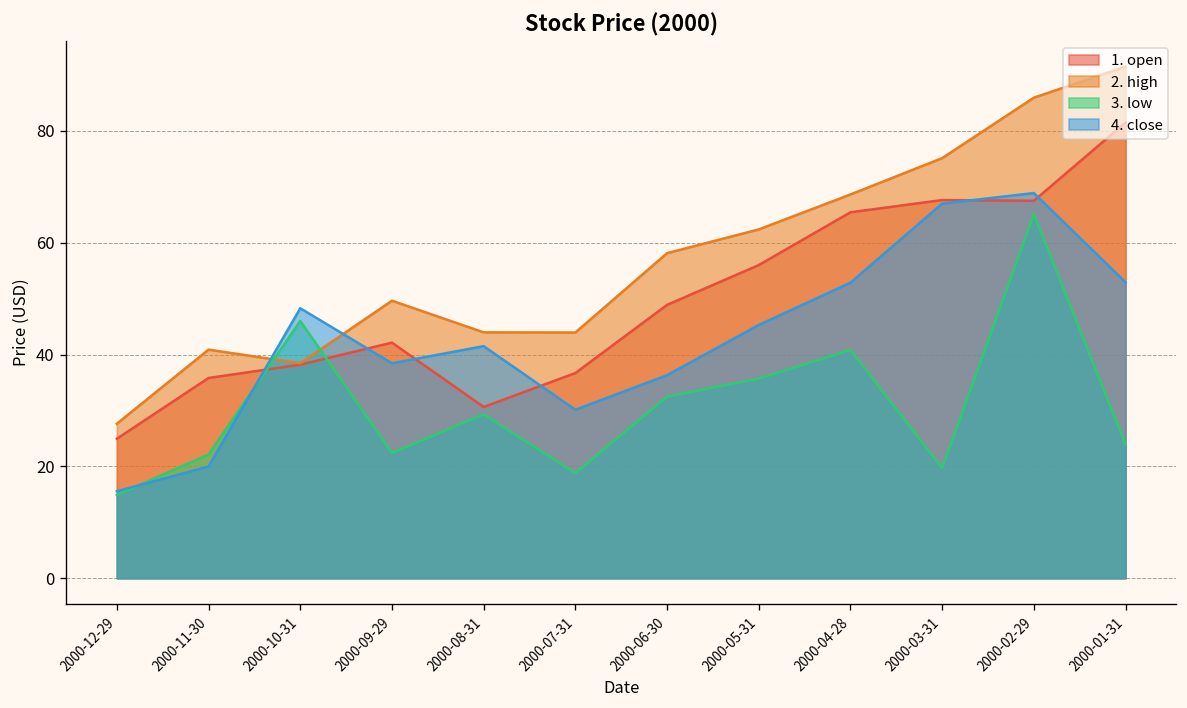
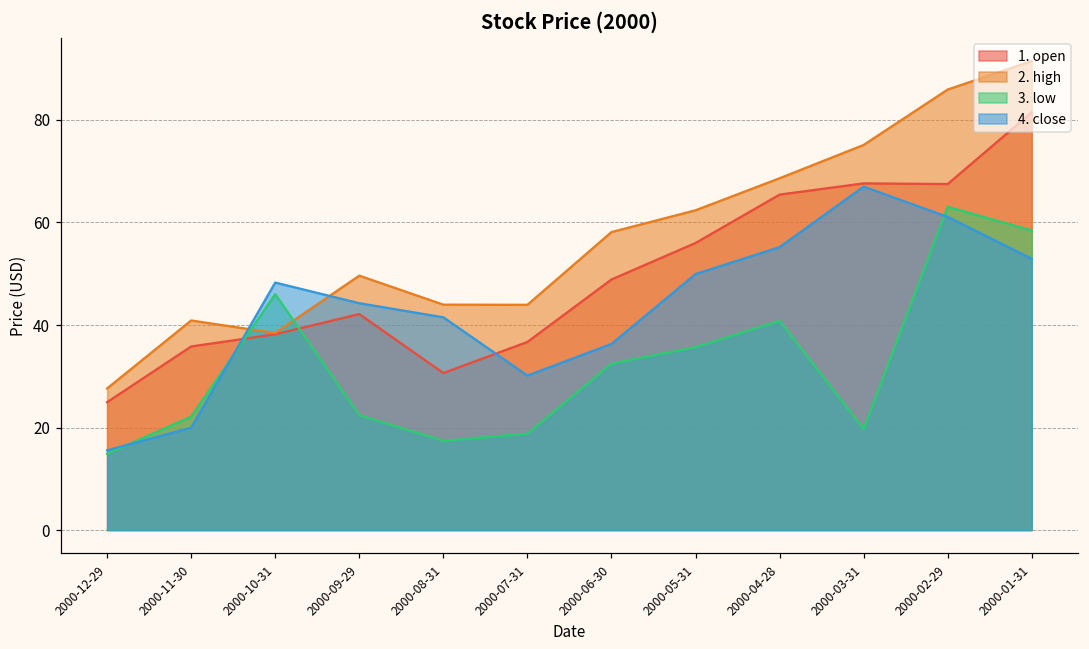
4. close, 2000-09-29: 38 -> 44
3. low, 2000-08-31: 29 -> 17
4. close, 2000-05-31: 45 -> 50
4. close, 2000-04-28: 53 -> 55
3. low, 2000-02-29: 65 -> 63
4. close, 2000-02-29: 69 -> 61
3. low, 2000-01-31: 24 -> 58
